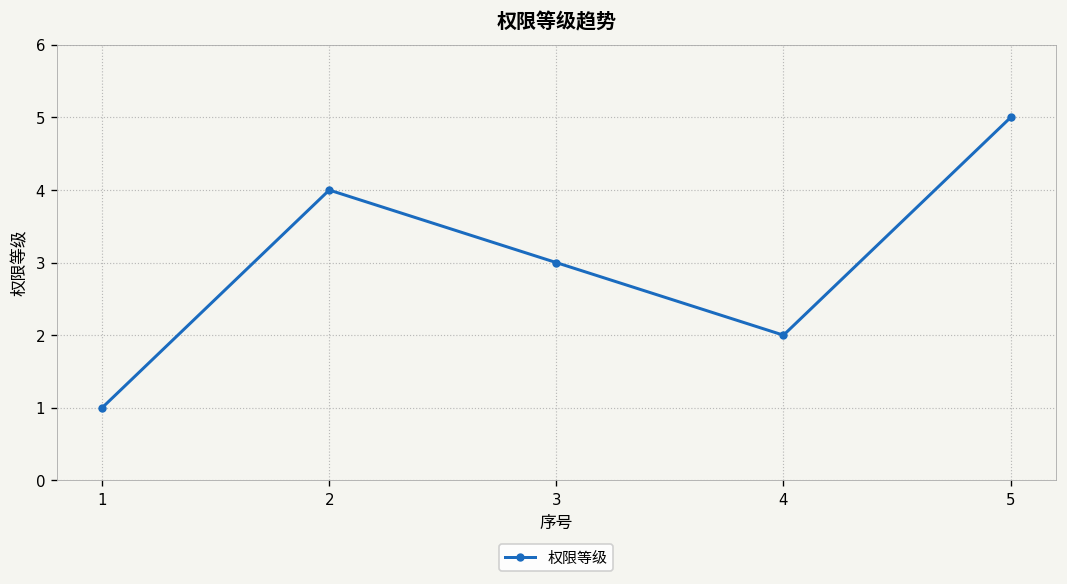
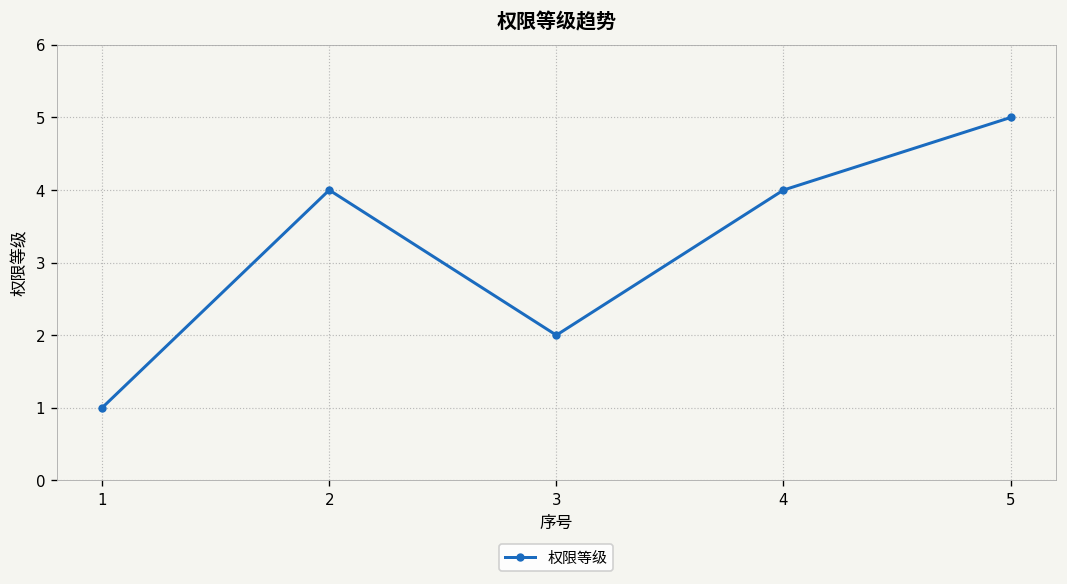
3: 3 -> 2
4: 2 -> 4
